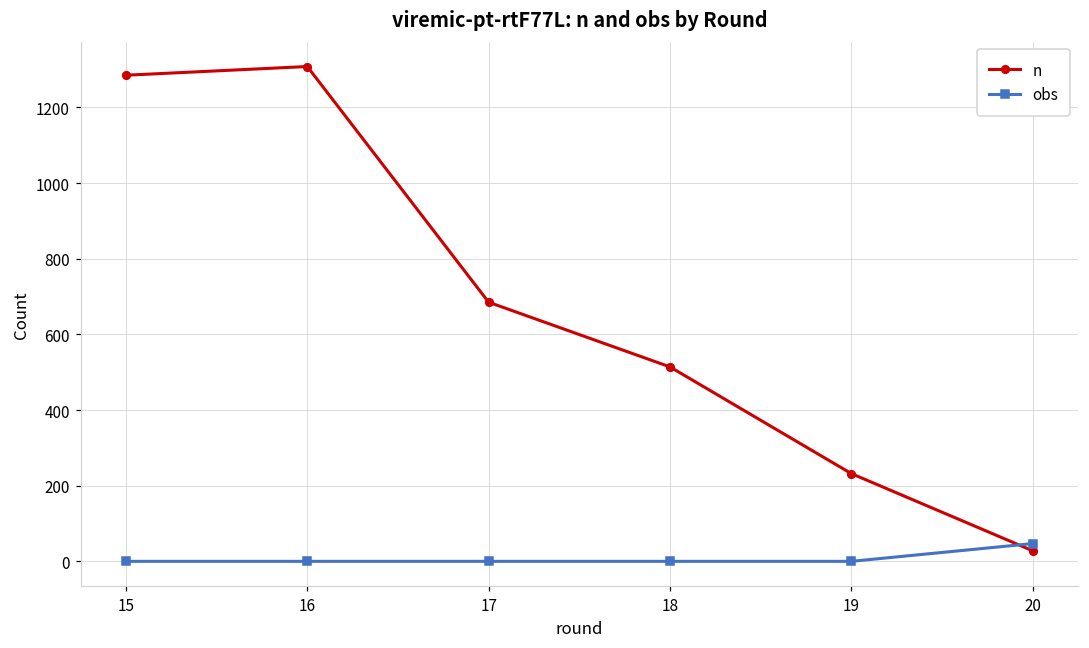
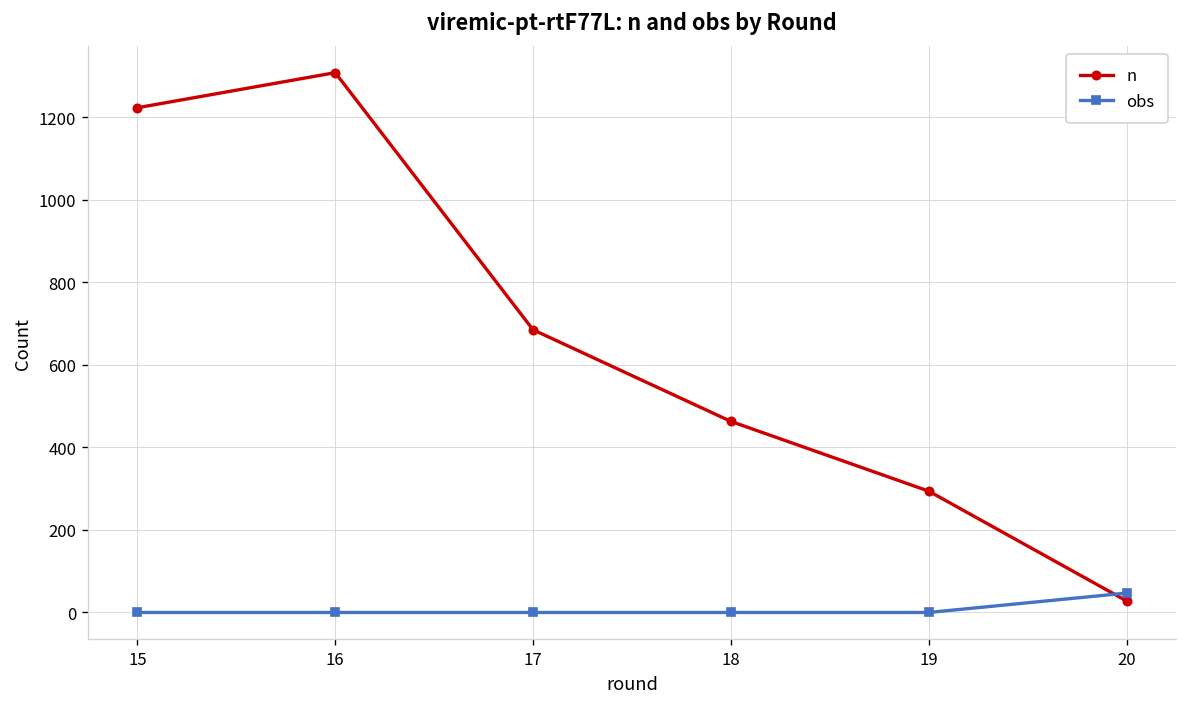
n, 15: 1290 -> 1220
n, 18: 510 -> 460
n, 19: 230 -> 290
